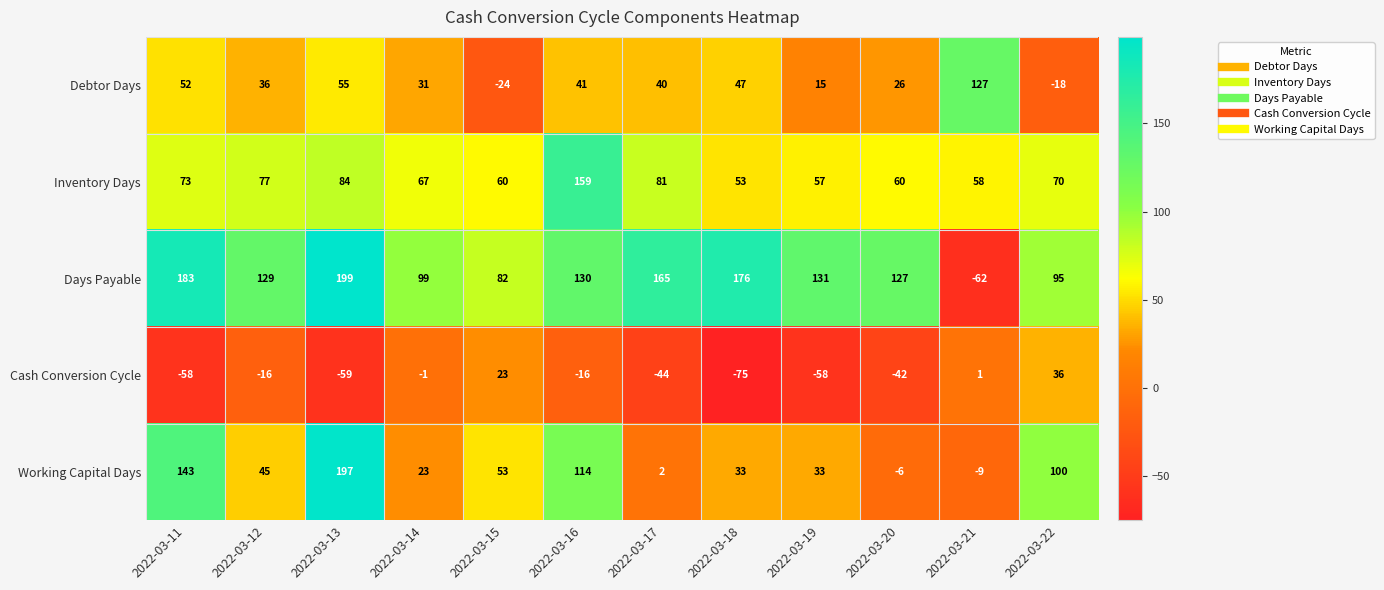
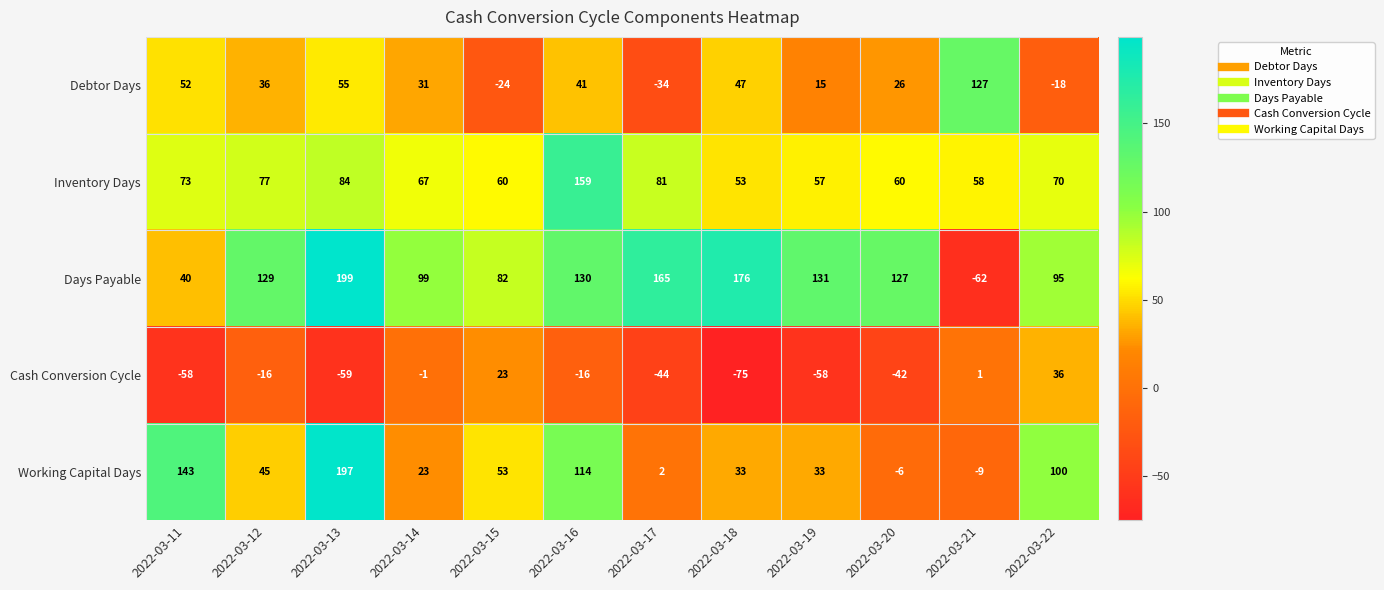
Debtor Days, 2022-03-17: 40 -> -34
Days Payable, 2022-03-11: 183 -> 40
